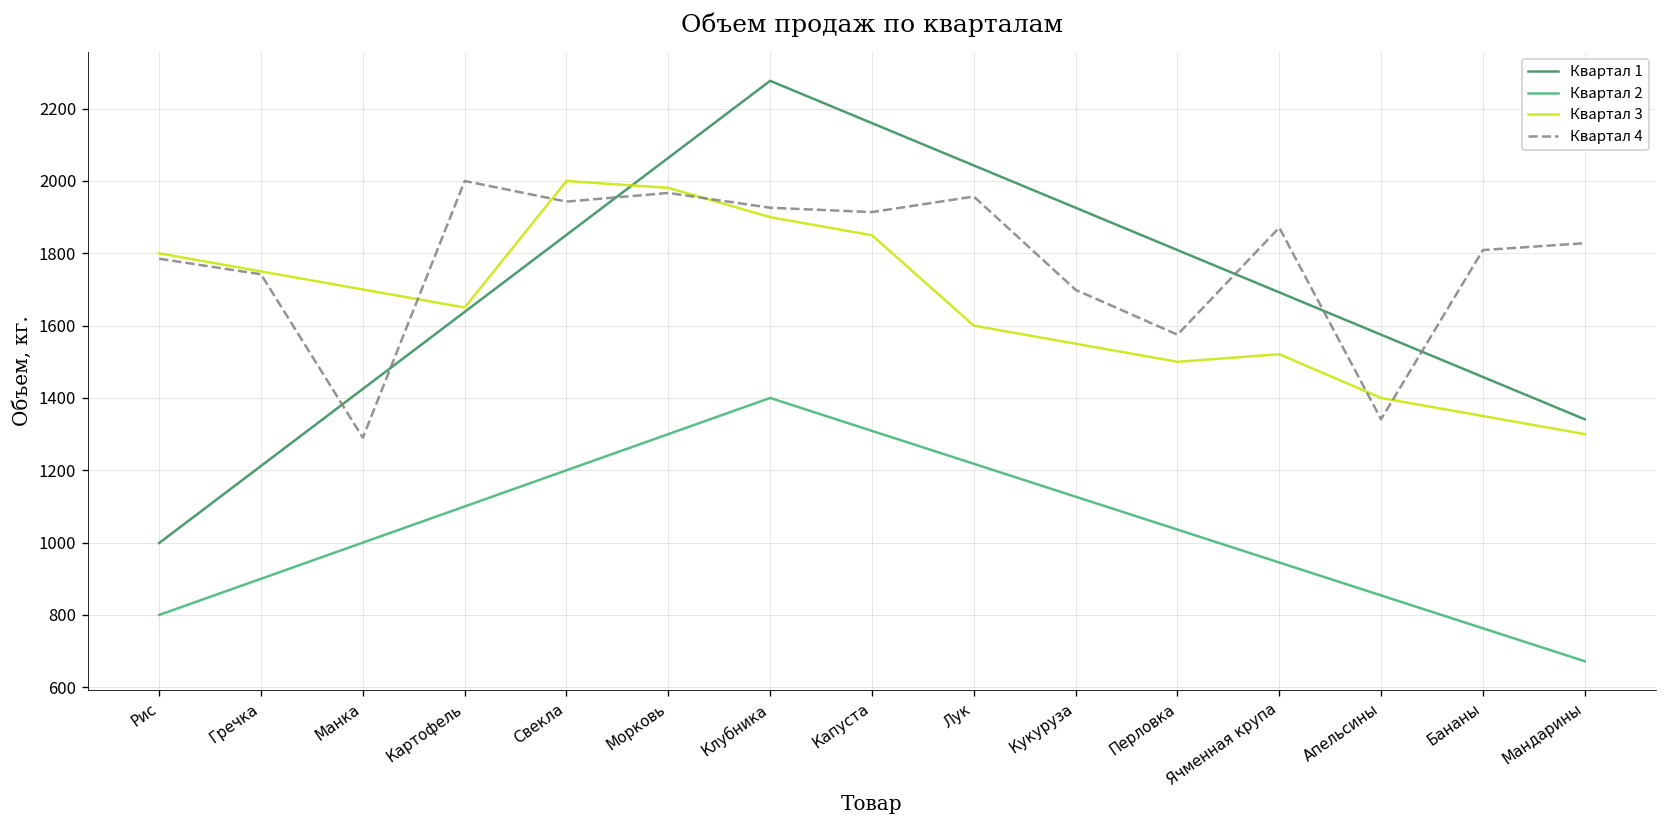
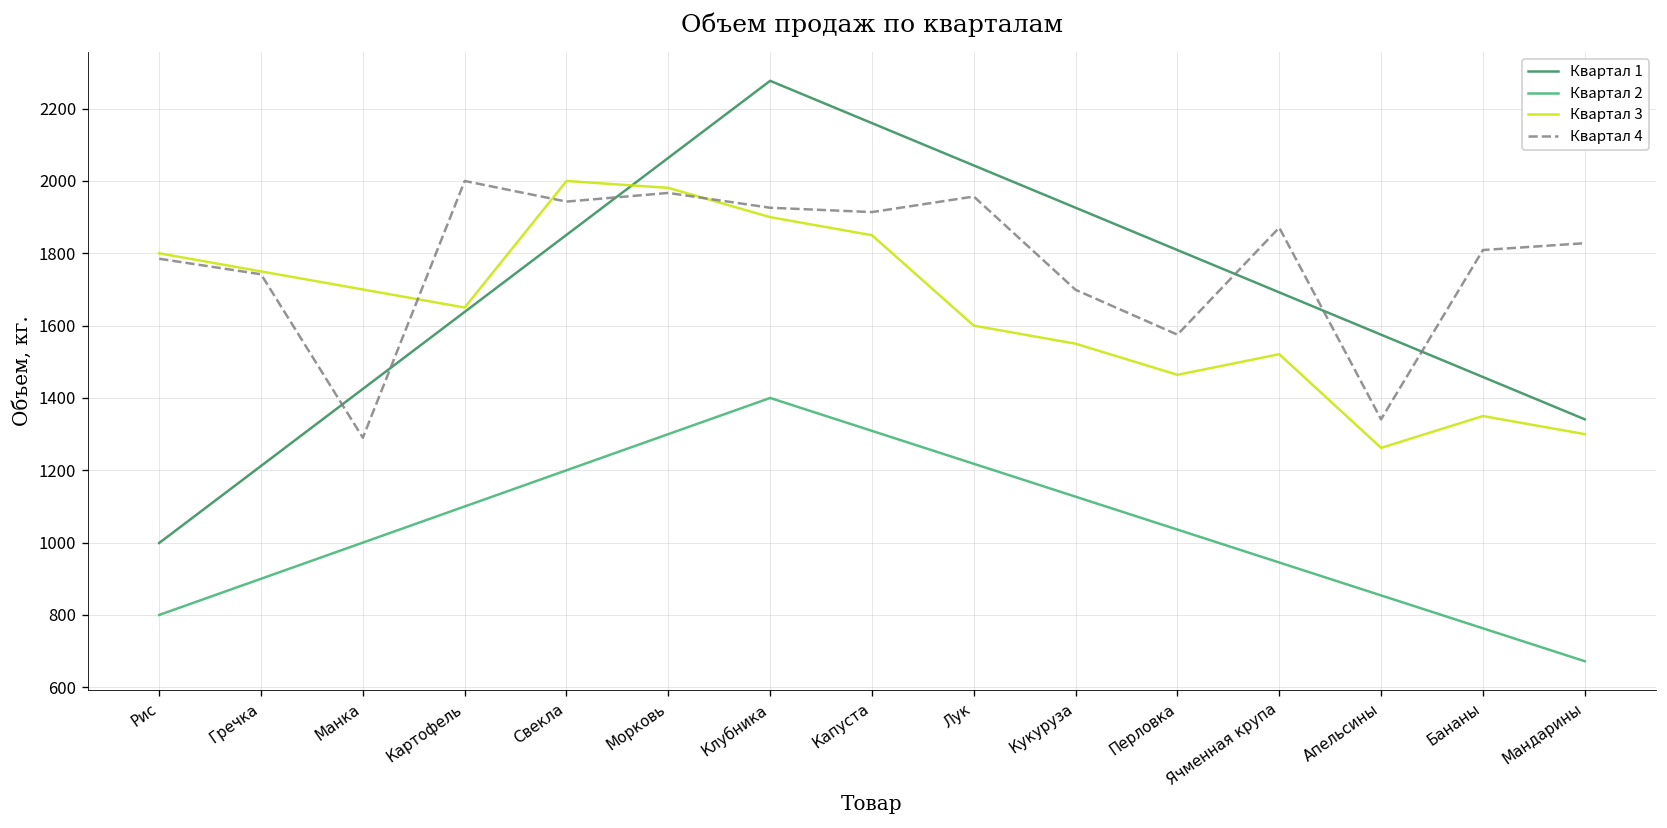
Квартал 3, Перловка: 1500 -> 1460
Квартал 3, Апельсины: 1400 -> 1260
